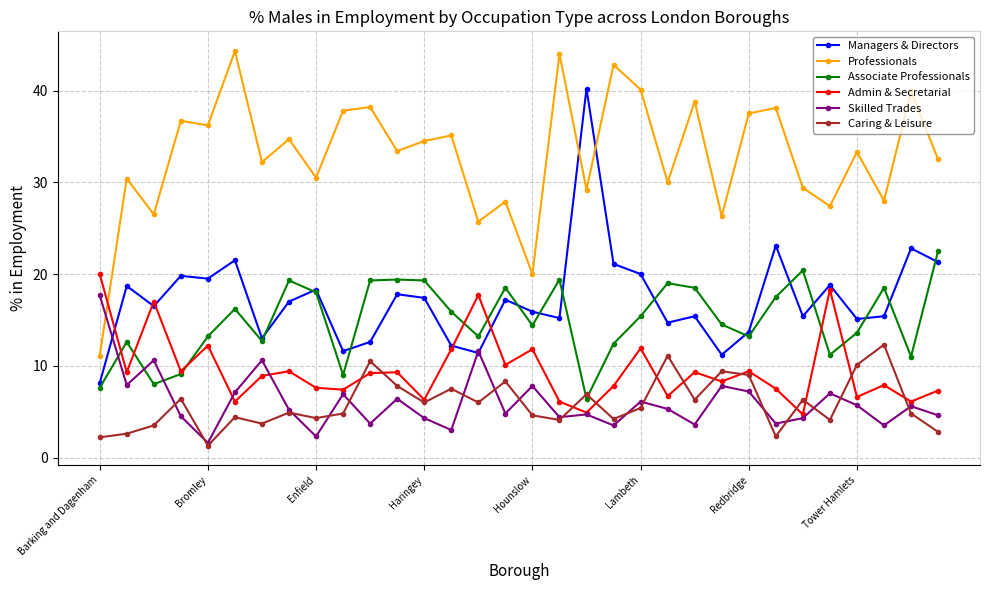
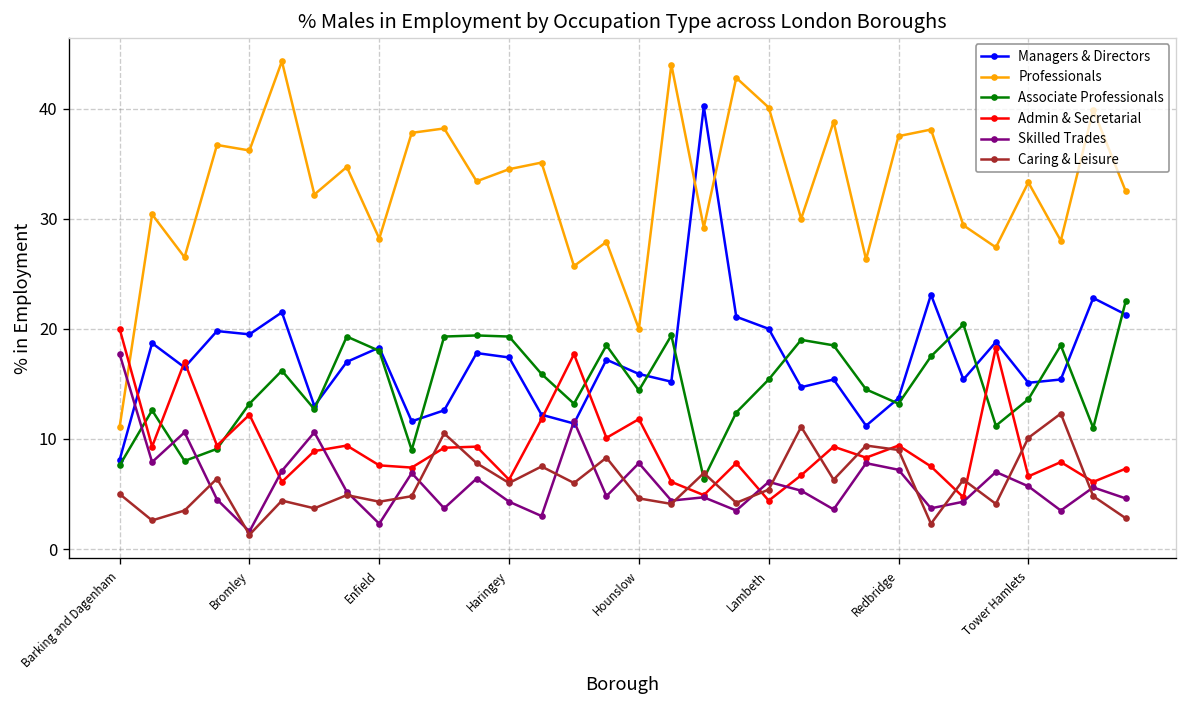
Caring & Leisure, Barking and Dagenham: 2 -> 5
Professionals, Enfield: 31 -> 28
Admin & Secretarial, Lambeth: 12 -> 4
